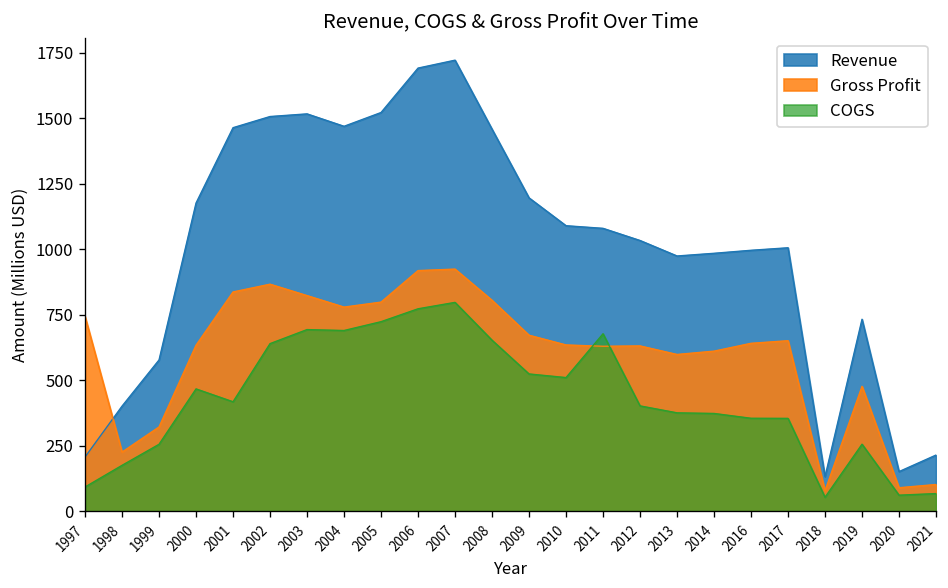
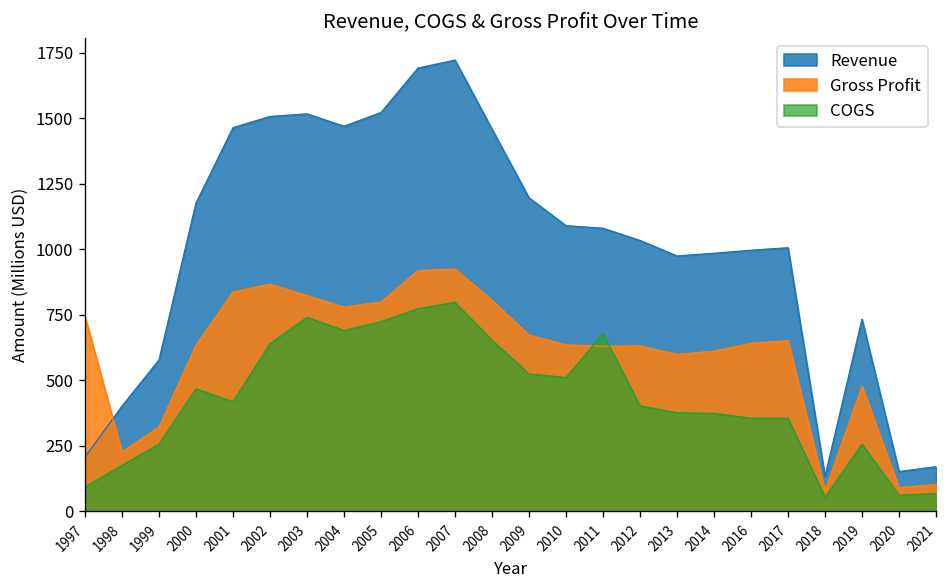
COGS, 2003: 690 -> 740
Revenue, 2021: 210 -> 170
